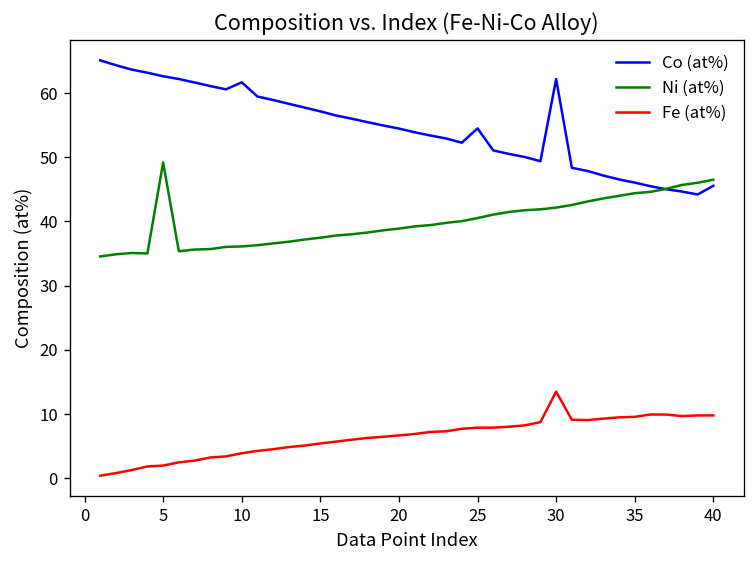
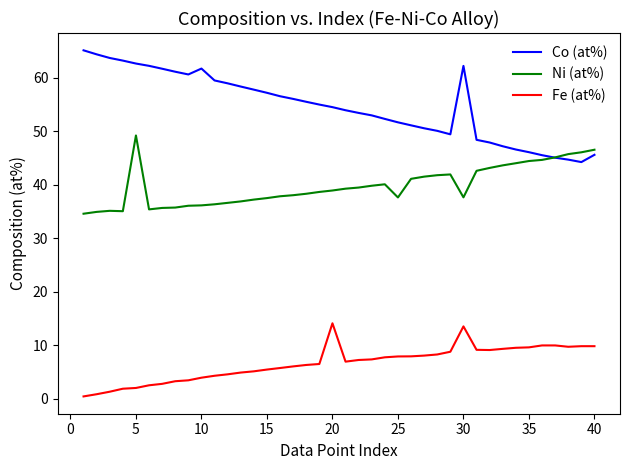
Fe (at%), 20: 7 -> 14
Co (at%), 25: 54 -> 52
Ni (at%), 25: 41 -> 38
Ni (at%), 30: 42 -> 38
